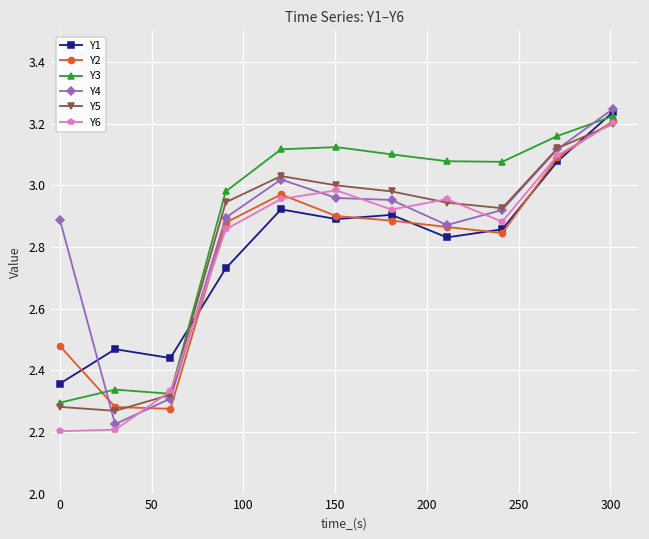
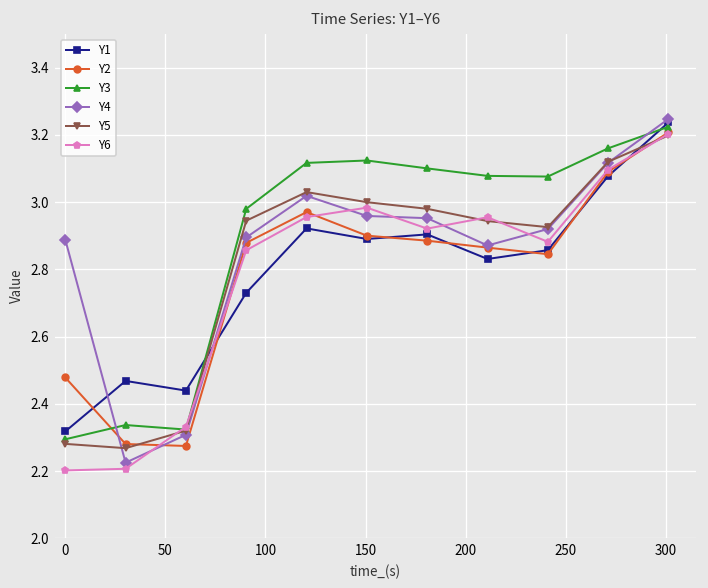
Y1, 0: 2.36 -> 2.32
